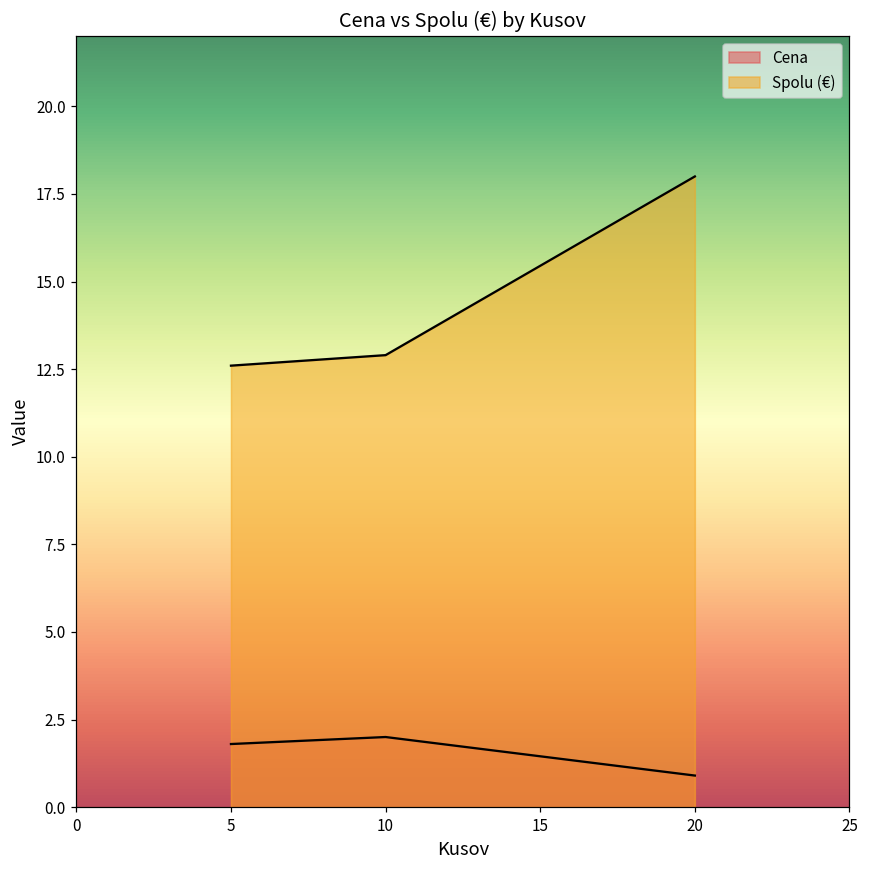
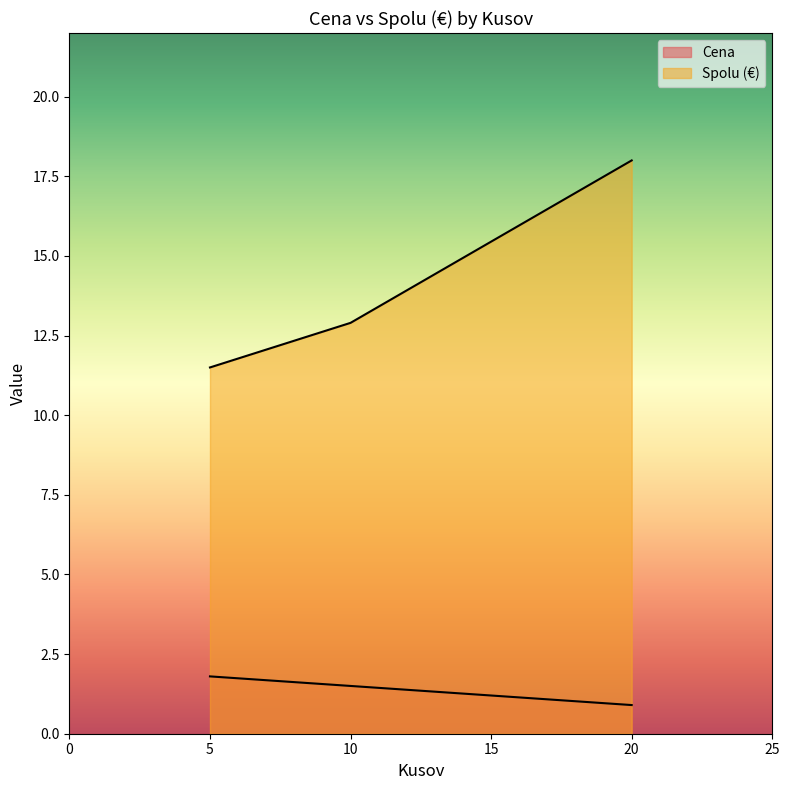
Spolu (€), 5: 12.6 -> 11.5
Cena, 10: 2.0 -> 1.5
